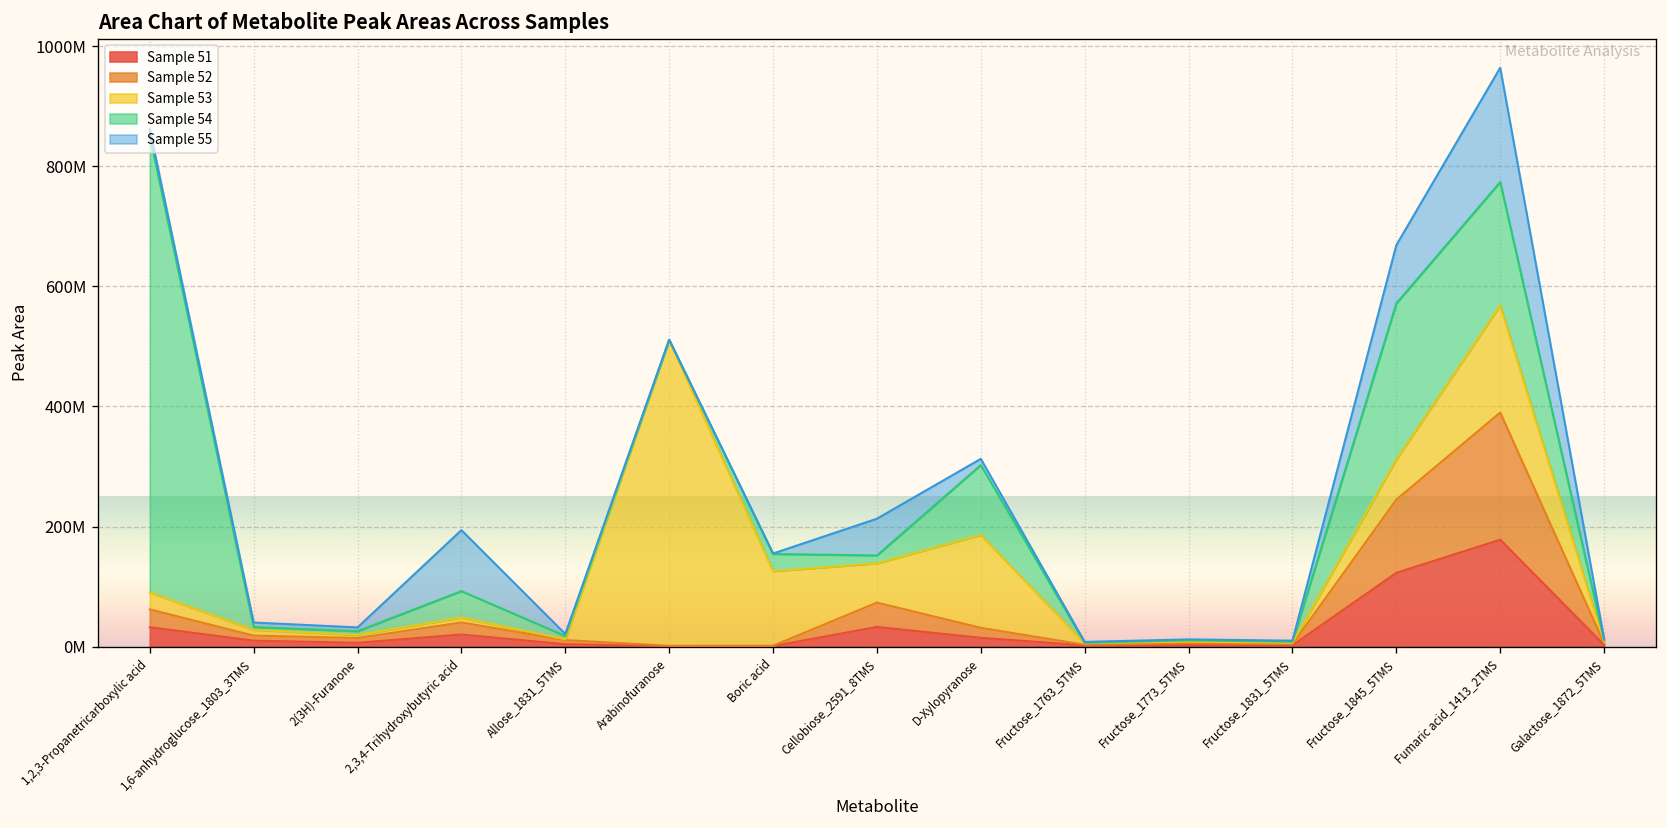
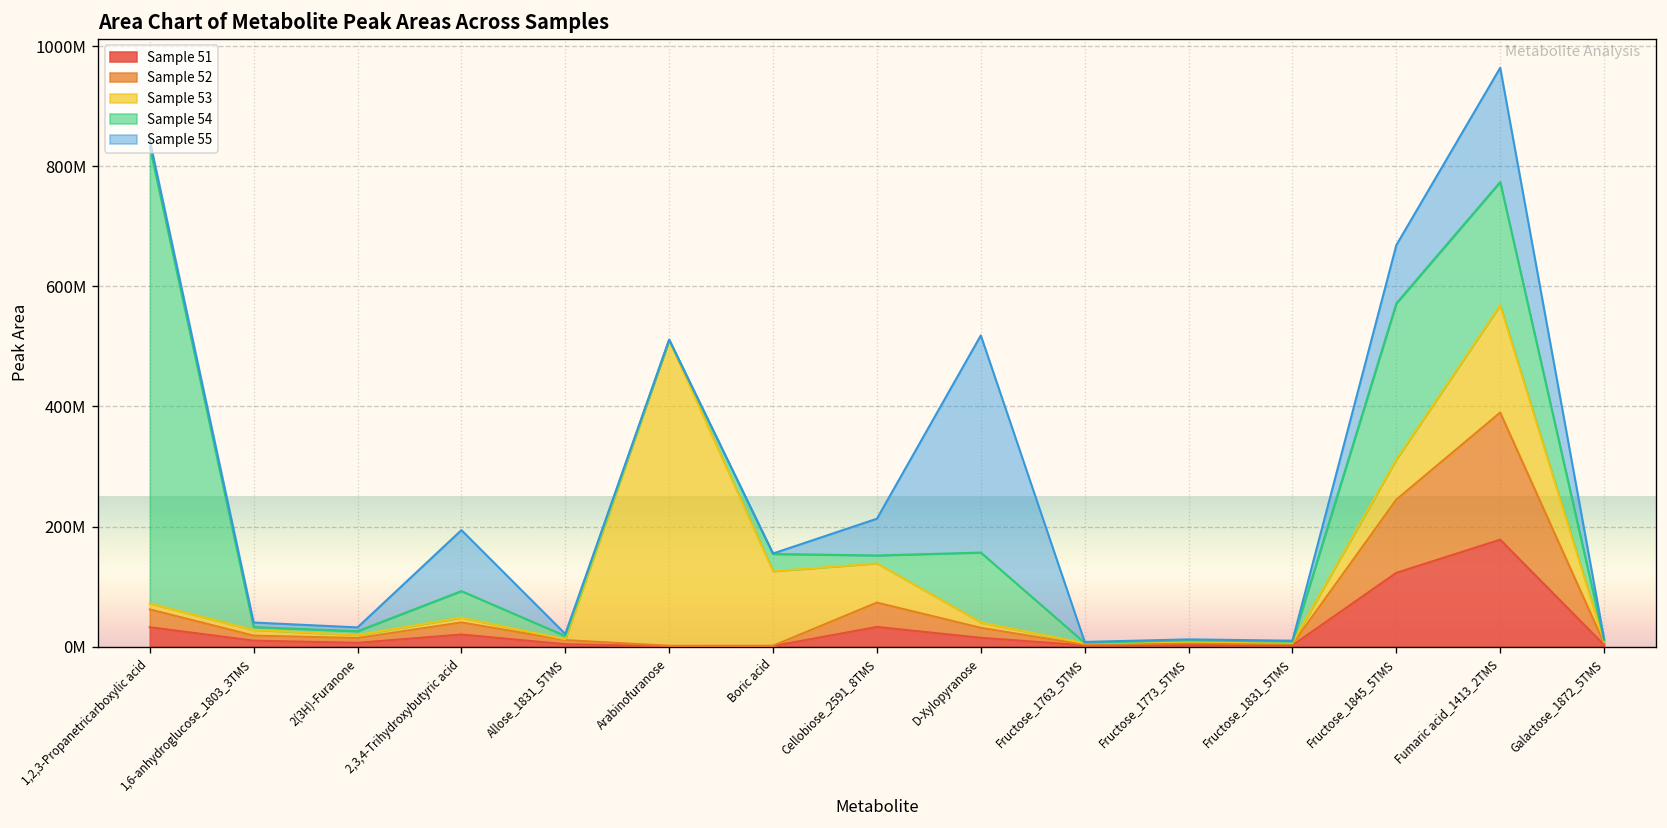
Sample 53, 1,2,3-Propanetricarboxylic acid: 30000000 -> 10000000
Sample 53, D-Xylopyranose: 150000000 -> 10000000
Sample 55, D-Xylopyranose: 10000000 -> 360000000
